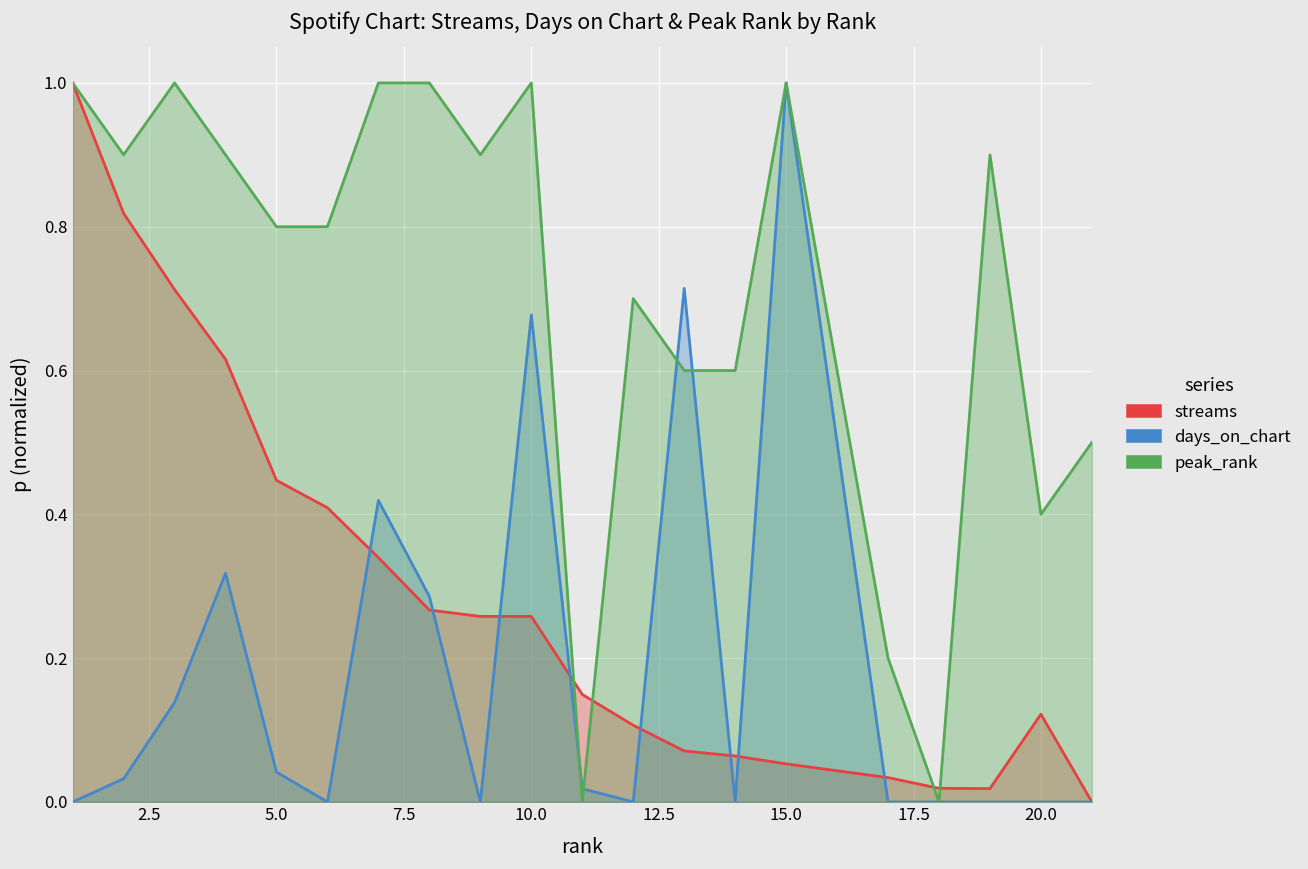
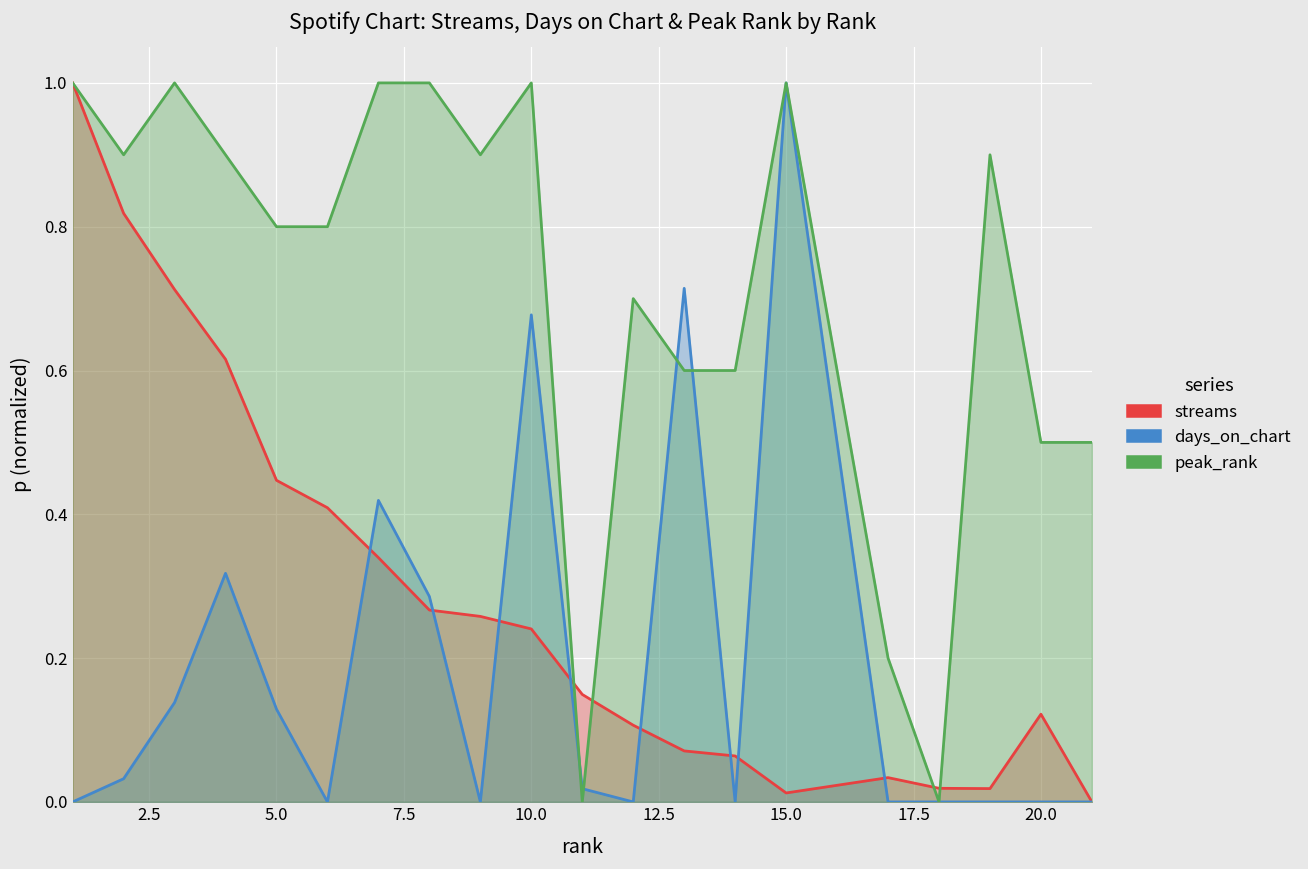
days_on_chart, 5.0: 0.04 -> 0.13
streams, 10.0: 0.26 -> 0.24
streams, 15.0: 0.05 -> 0.01
peak_rank, 20.0: 0.40 -> 0.50
